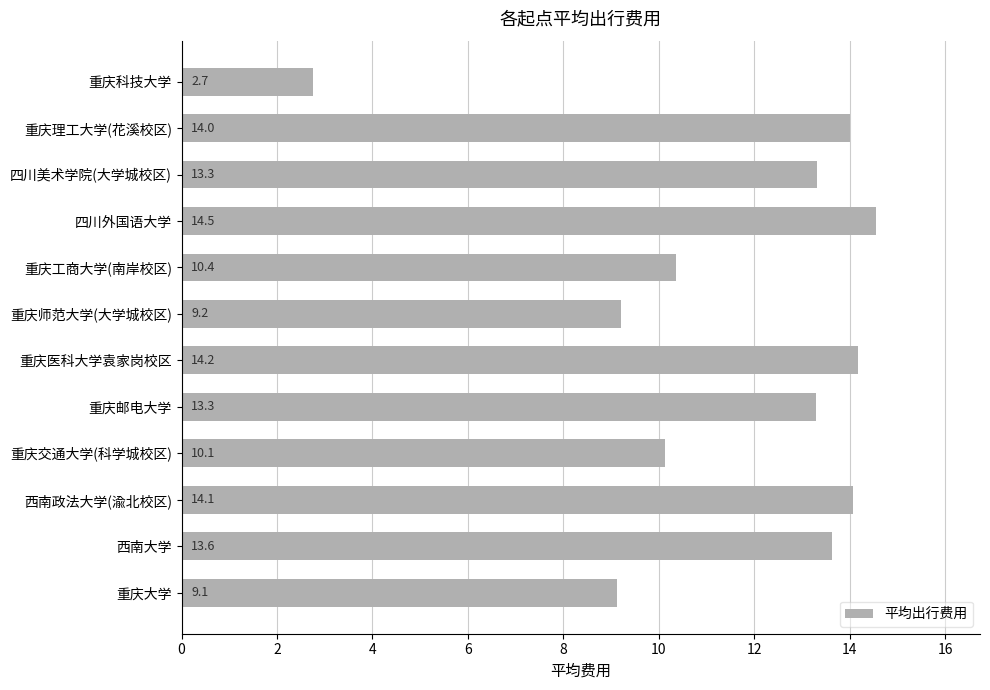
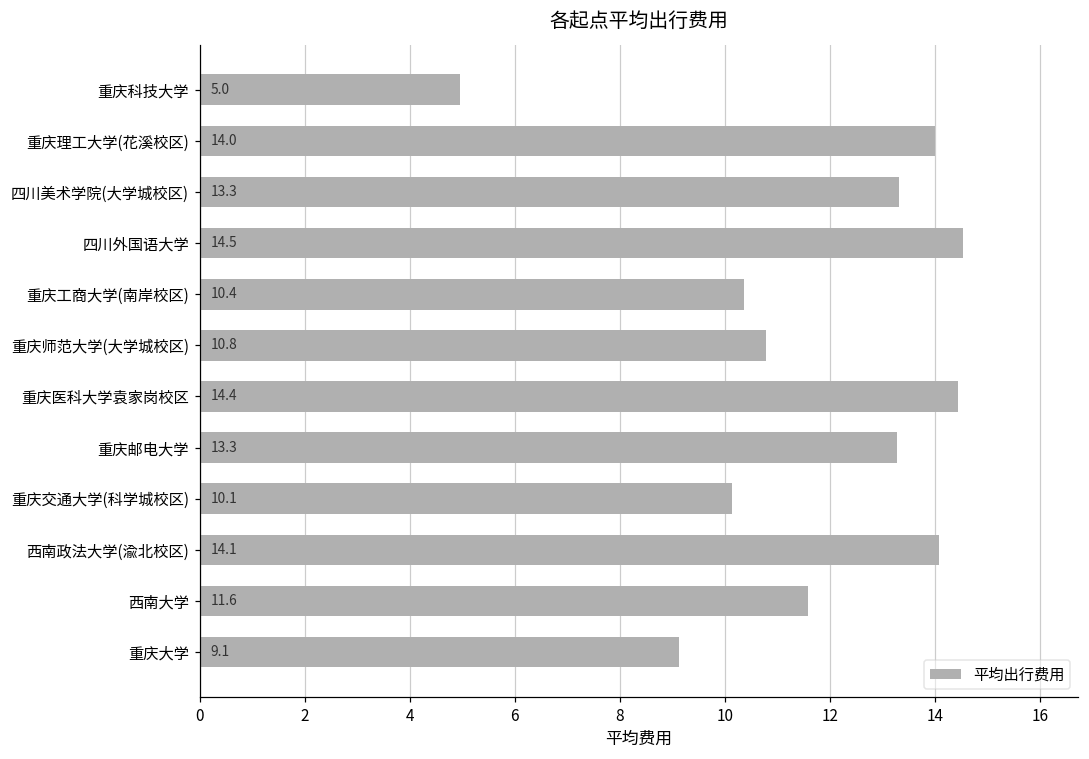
重庆科技大学: 2.7 -> 5.0
重庆师范大学(大学城校区): 9.2 -> 10.8
重庆医科大学袁家岗校区: 14.2 -> 14.4
西南大学: 13.6 -> 11.6
